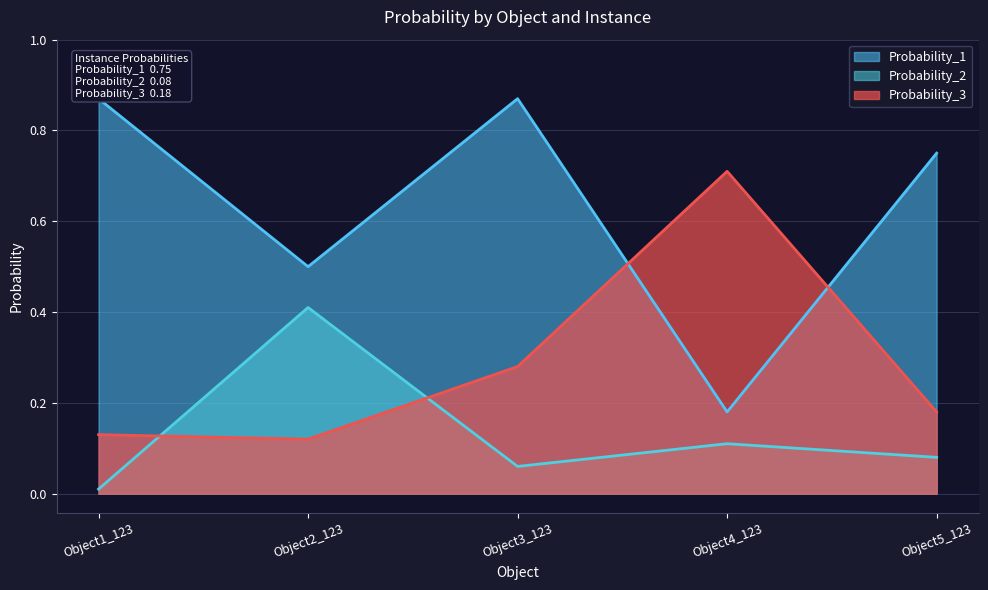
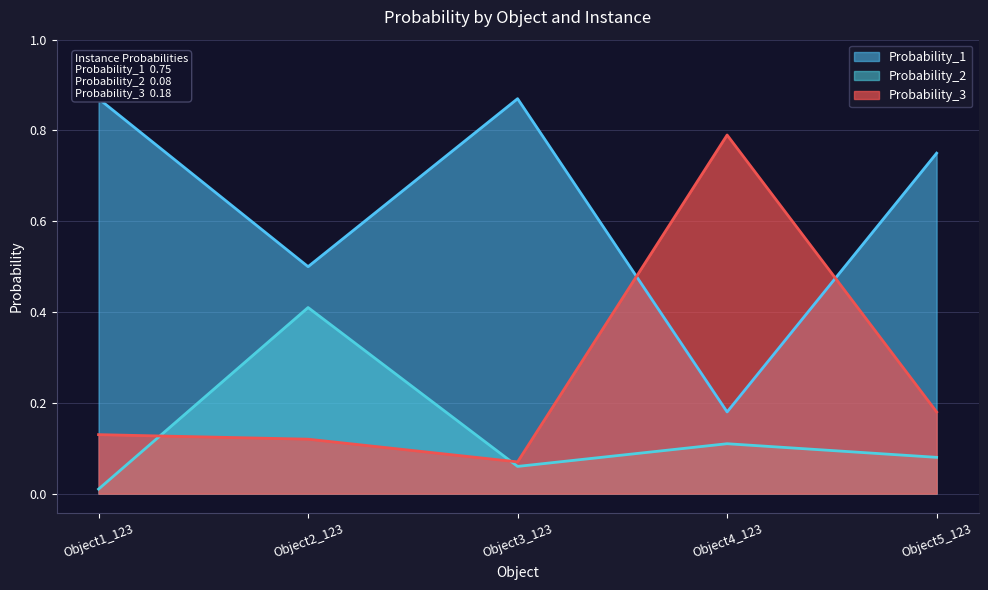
Probability_3, Object3_123: 0.28 -> 0.07
Probability_3, Object4_123: 0.71 -> 0.79
